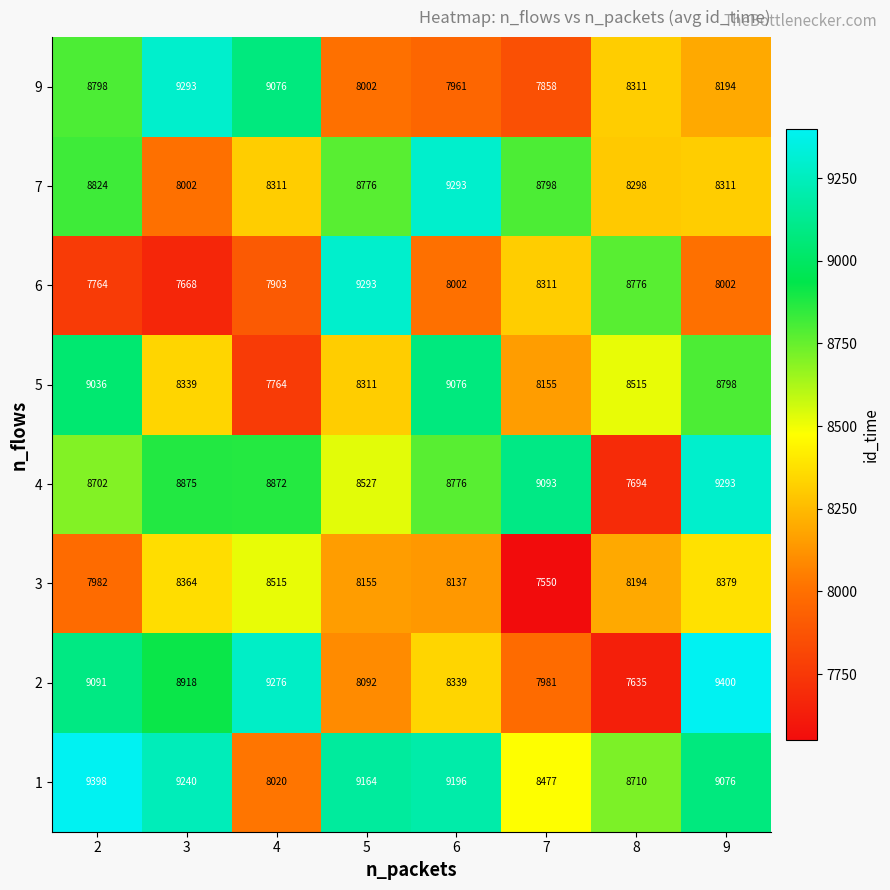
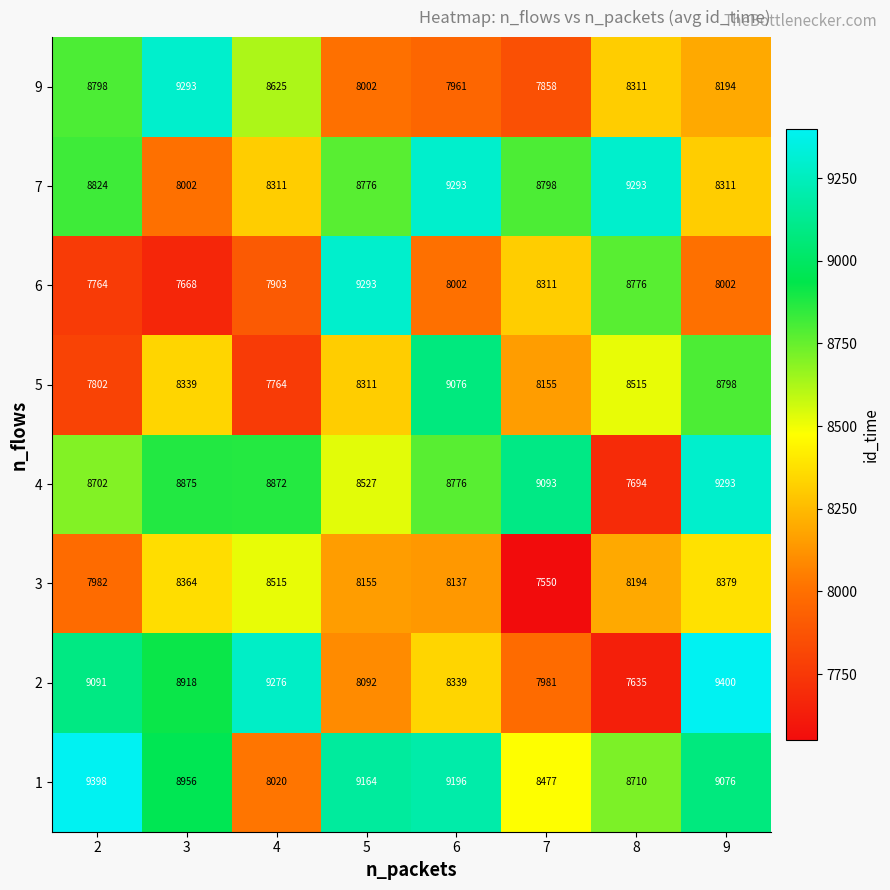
9, 4: 9076 -> 8625
7, 8: 8298 -> 9293
5, 2: 9036 -> 7802
1, 3: 9240 -> 8956
